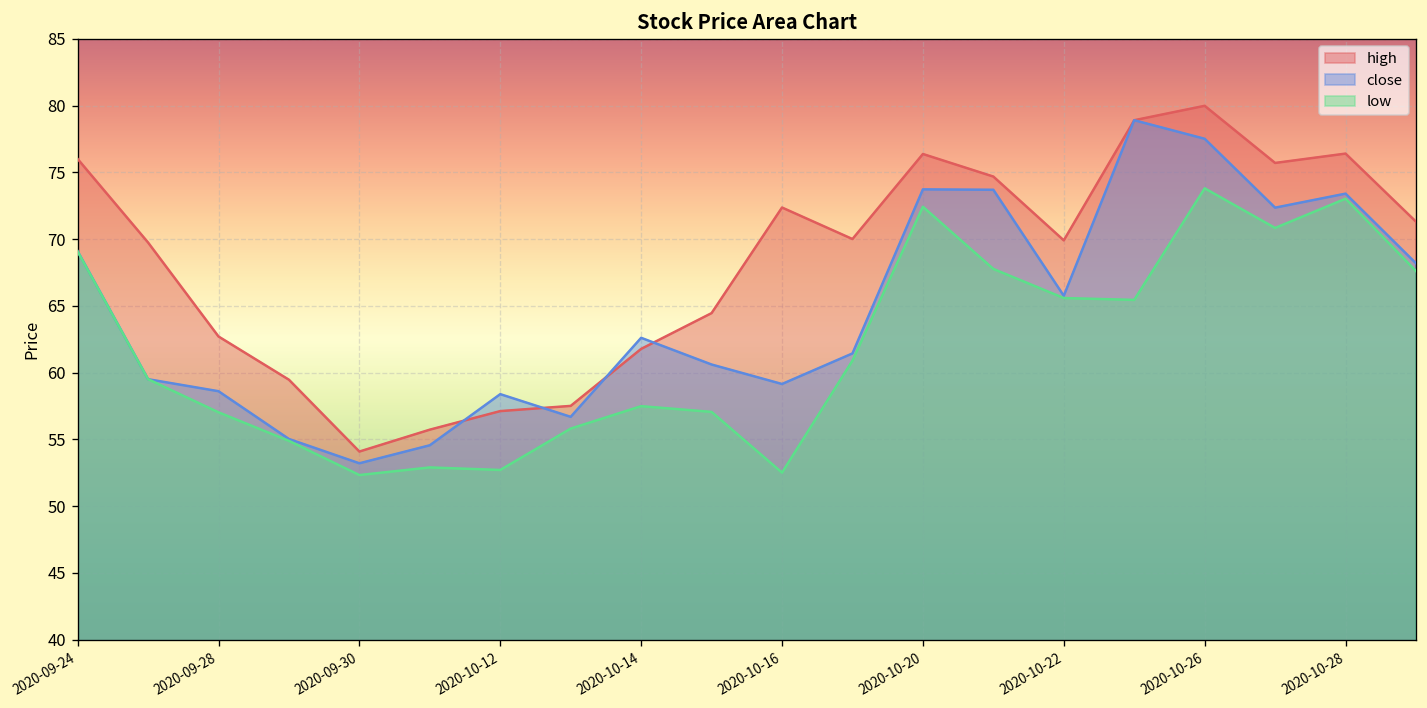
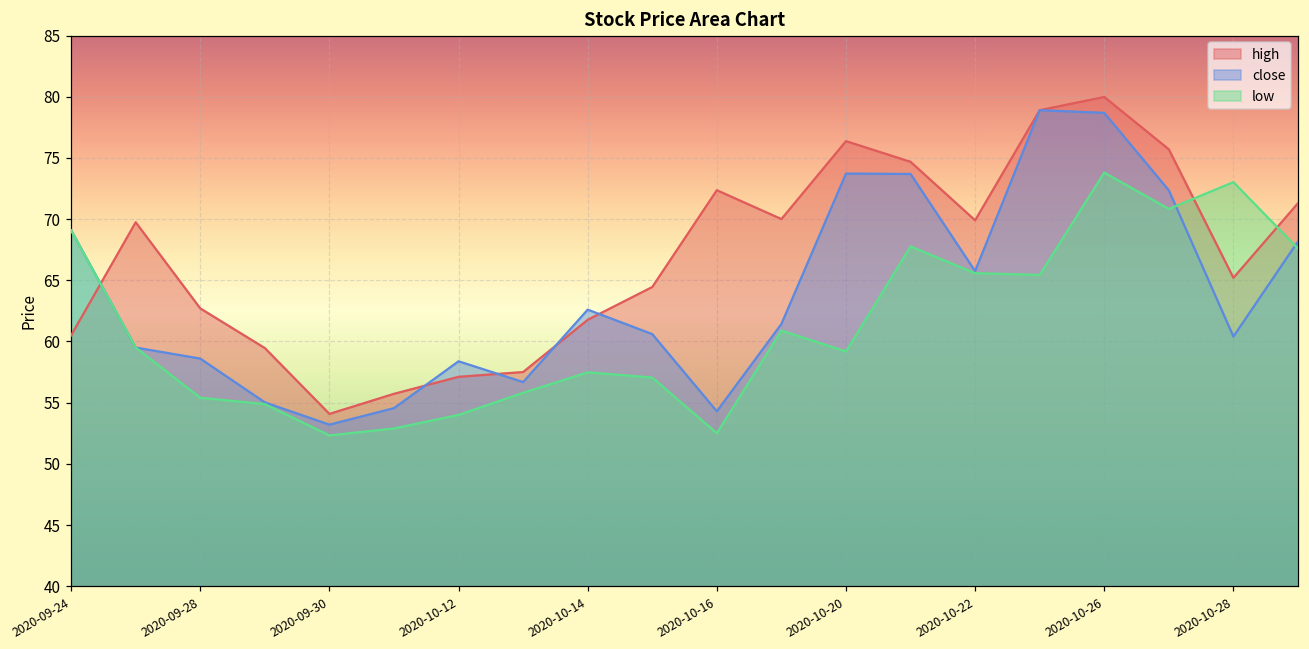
high, 2020-09-24: 76.0 -> 60.5
low, 2020-09-28: 57.0 -> 55.4
low, 2020-10-12: 52.7 -> 54.0
close, 2020-10-16: 59.1 -> 54.3
low, 2020-10-20: 72.4 -> 59.2
close, 2020-10-26: 77.5 -> 78.7
high, 2020-10-28: 76.4 -> 65.2
close, 2020-10-28: 73.4 -> 60.4
